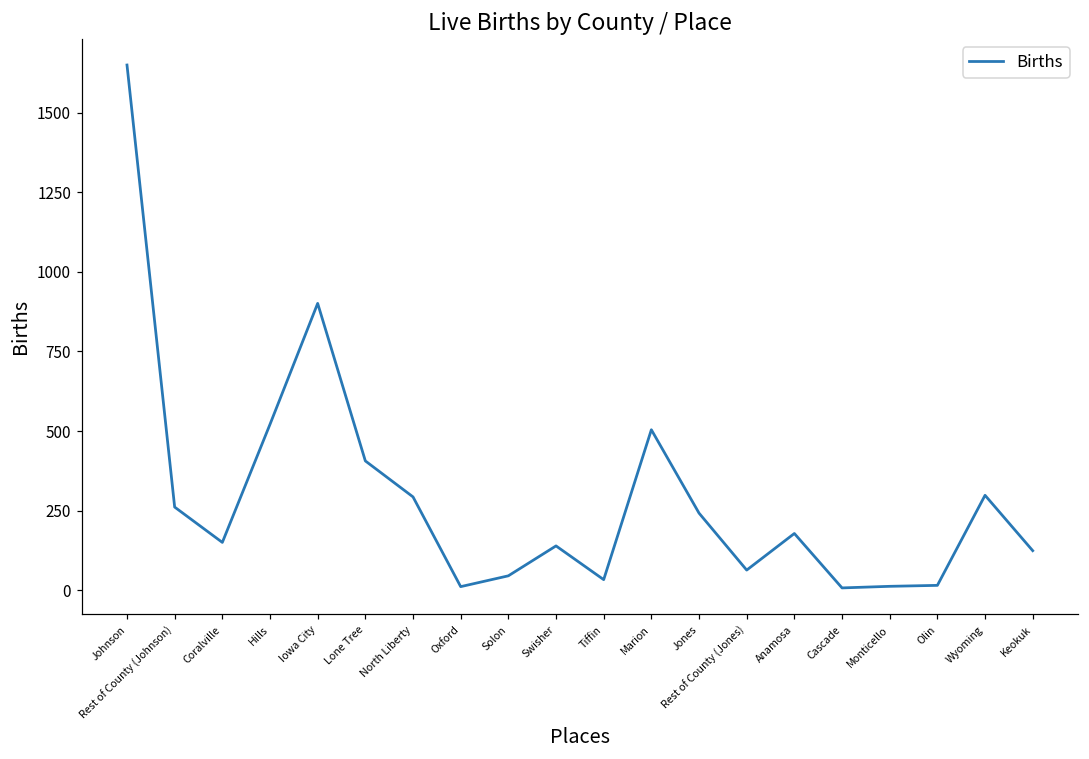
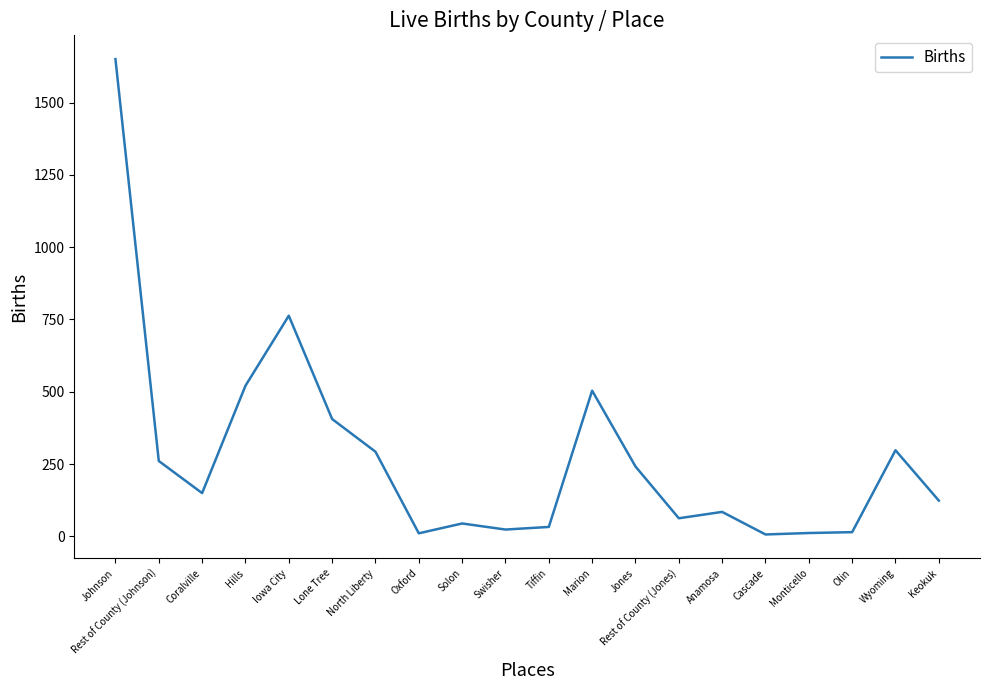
Iowa City: 900 -> 760
Swisher: 140 -> 20
Anamosa: 180 -> 90
